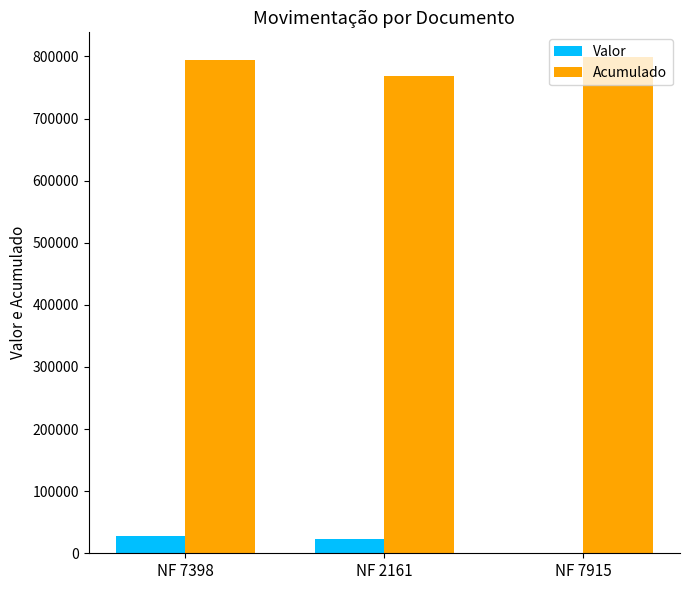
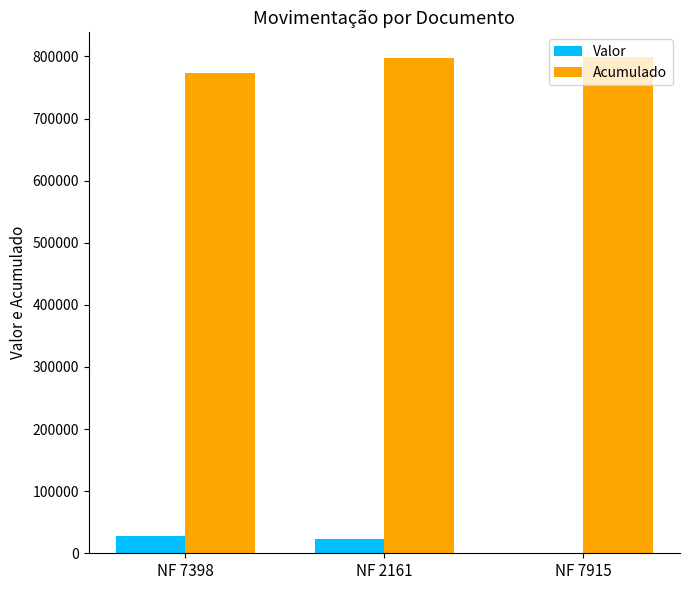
Acumulado, NF 7398: 790000 -> 770000
Acumulado, NF 2161: 770000 -> 800000
